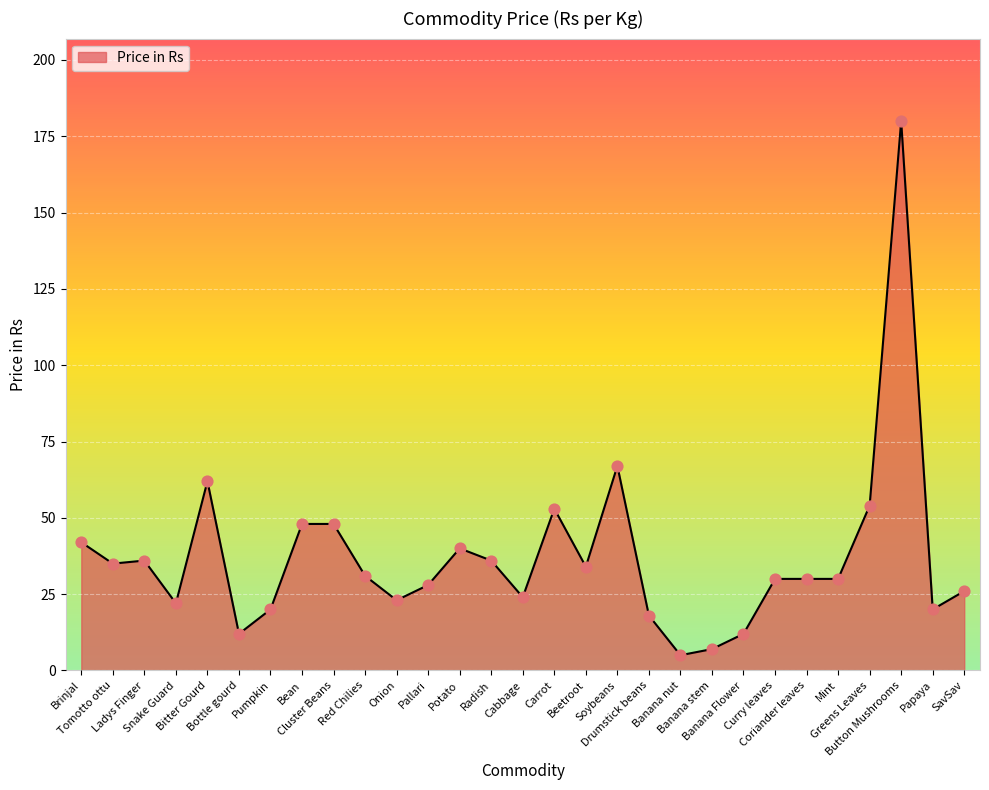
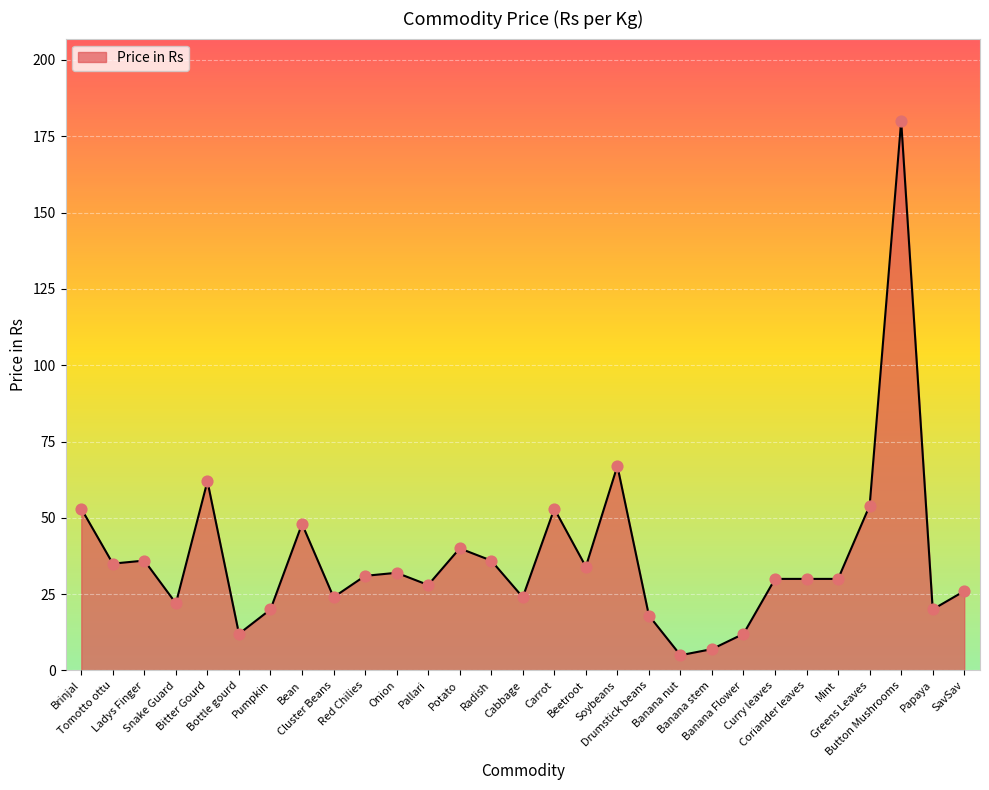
Brinjal: 42 -> 53
Cluster Beans: 48 -> 24
Onion: 23 -> 32
